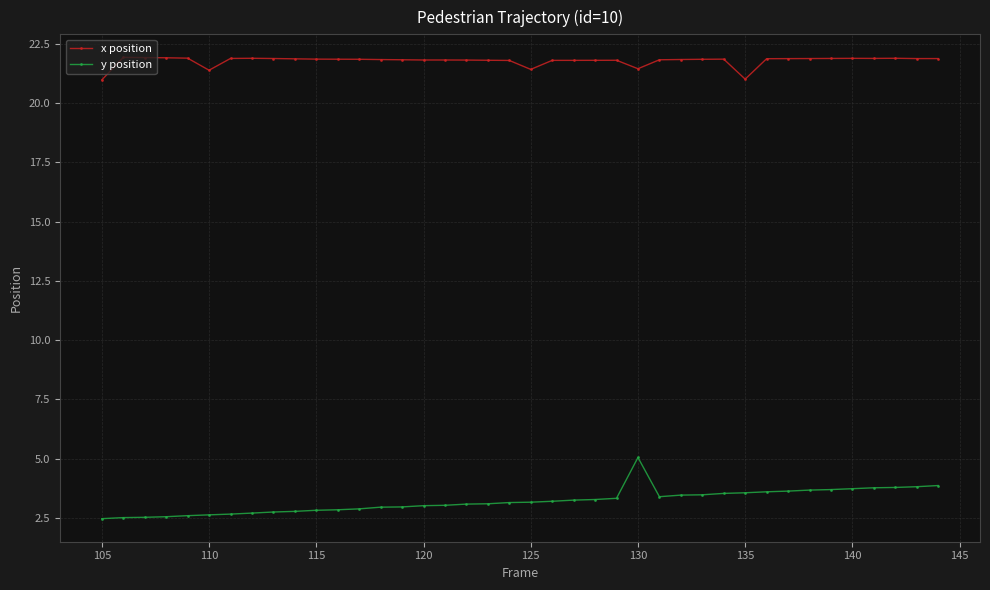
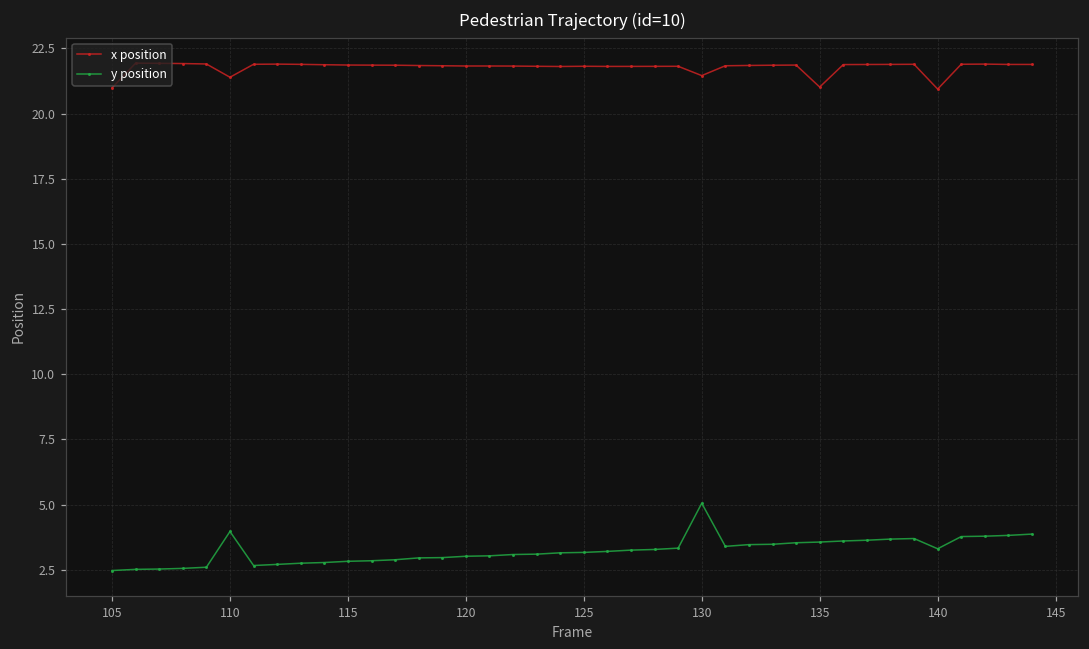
y position, 110: 2.6 -> 4.0
x position, 125: 21.4 -> 21.8
x position, 140: 21.9 -> 20.9
y position, 140: 3.7 -> 3.3
